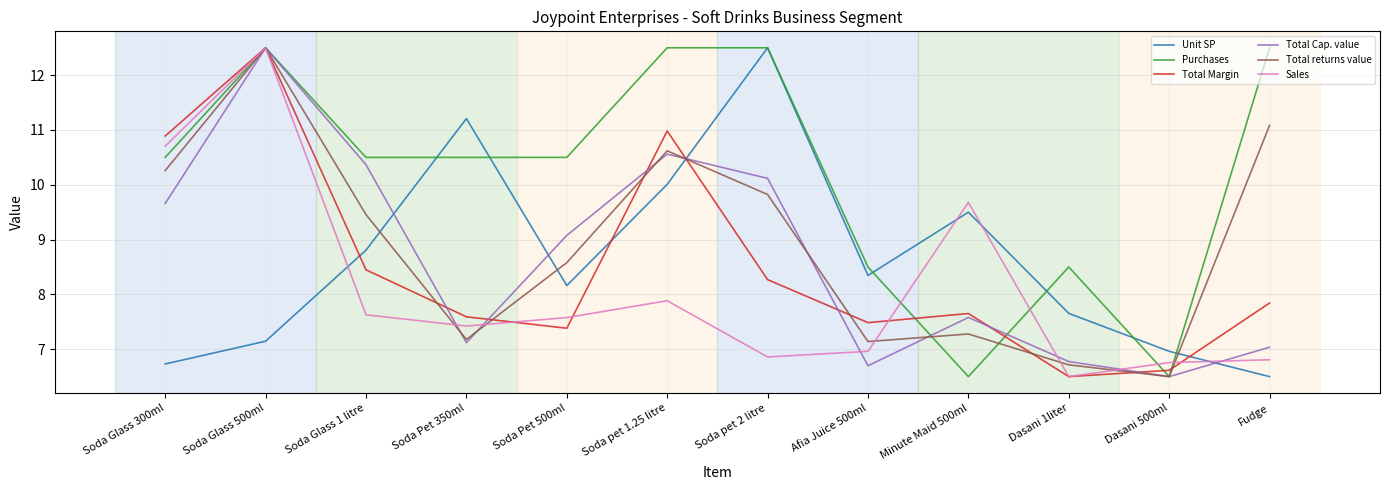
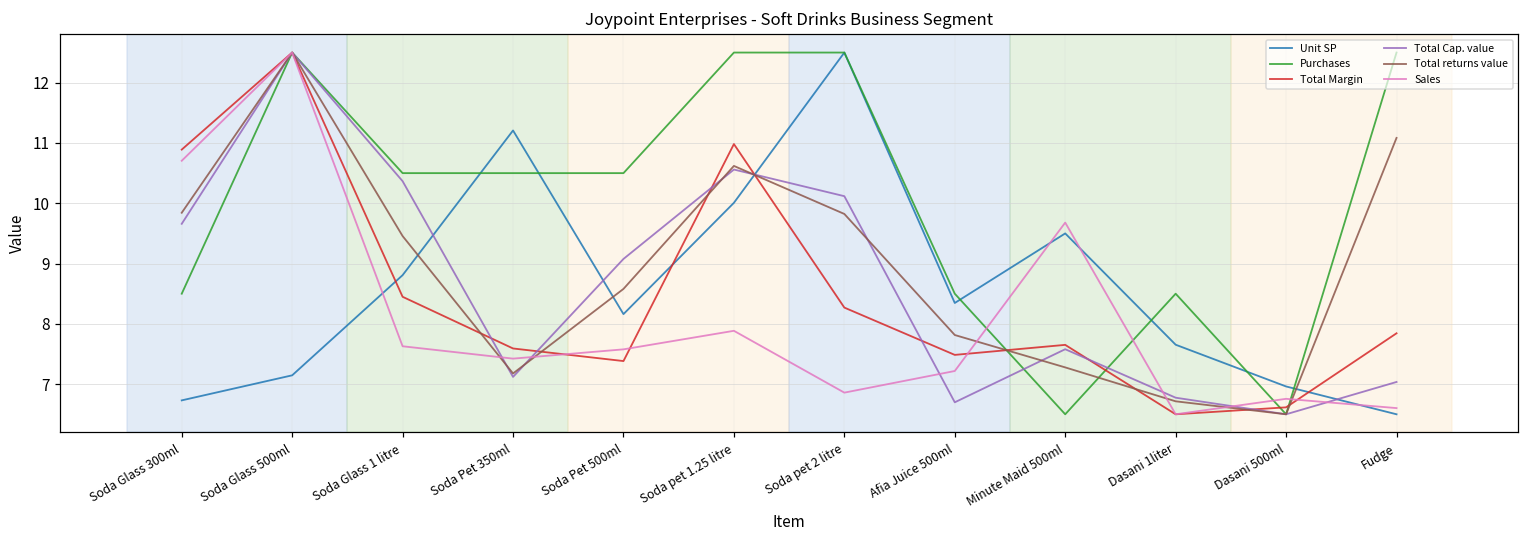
Purchases, Soda Glass 300ml: 10.5 -> 8.5
Total returns value, Soda Glass 300ml: 10.3 -> 9.8
Total returns value, Afia Juice 500ml: 7.1 -> 7.8
Sales, Afia Juice 500ml: 7.0 -> 7.2
Sales, Fudge: 6.8 -> 6.6
